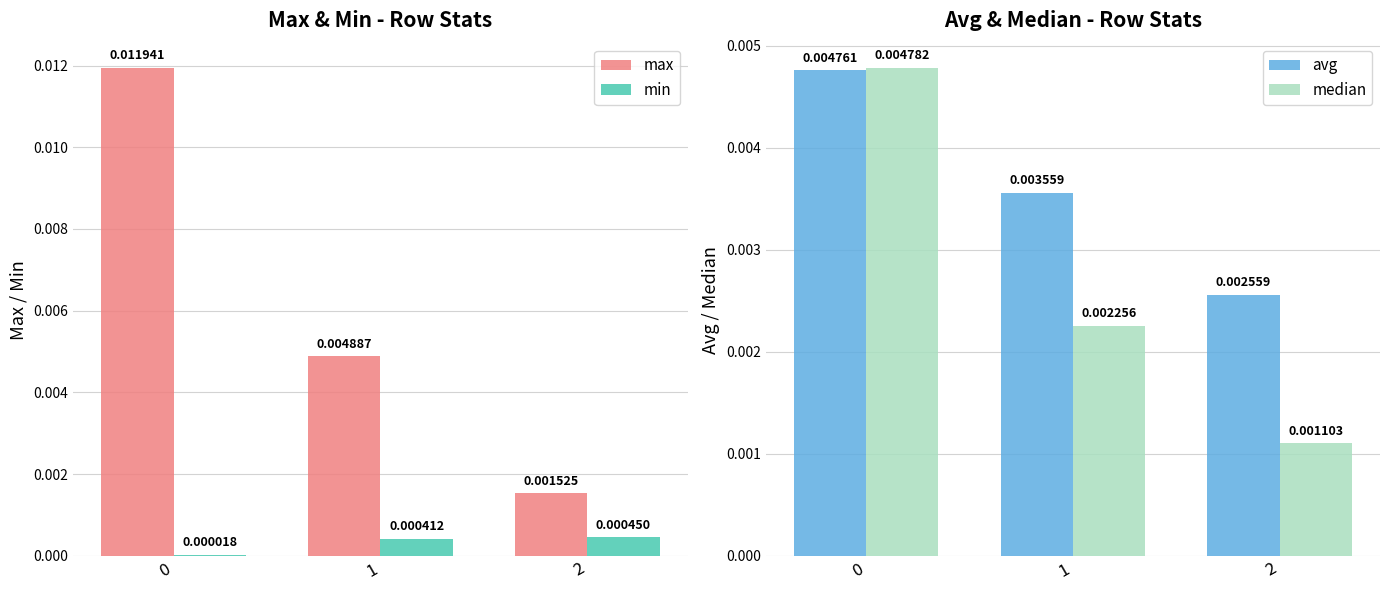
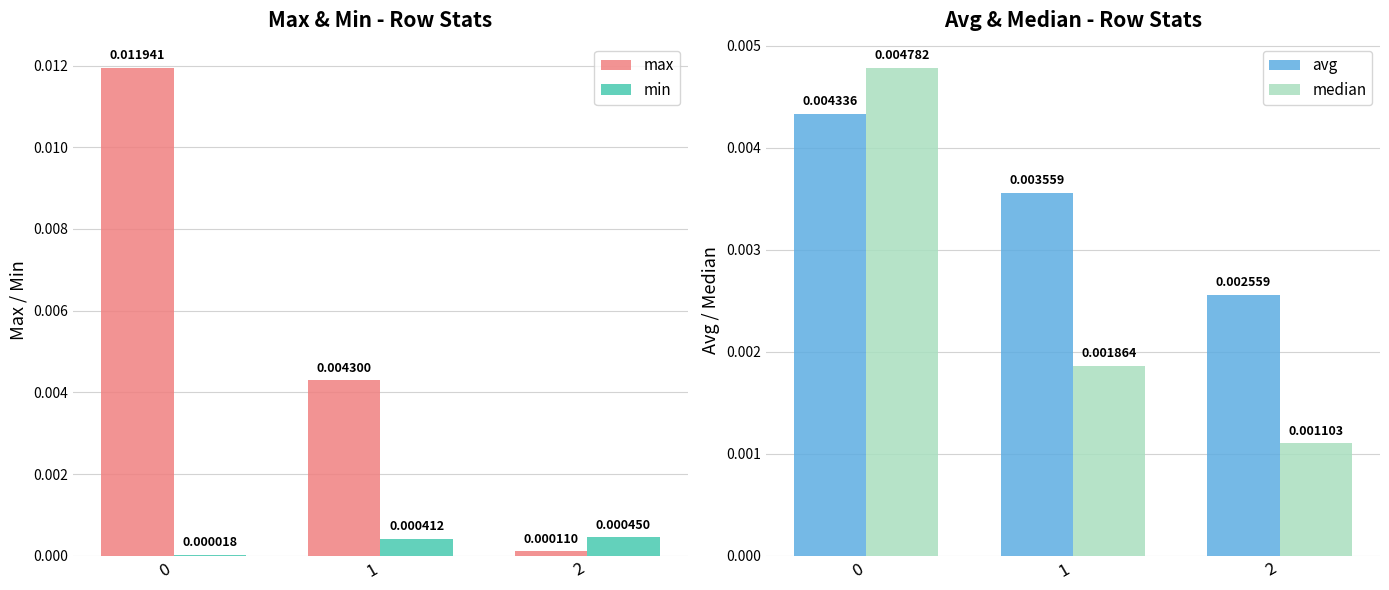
Max & Min - Row Stats, max, 1: 0.004887 -> 0.004300
Max & Min - Row Stats, max, 2: 0.001525 -> 0.000110
Avg & Median - Row Stats, avg, 0: 0.004761 -> 0.004336
Avg & Median - Row Stats, median, 1: 0.002256 -> 0.001864
